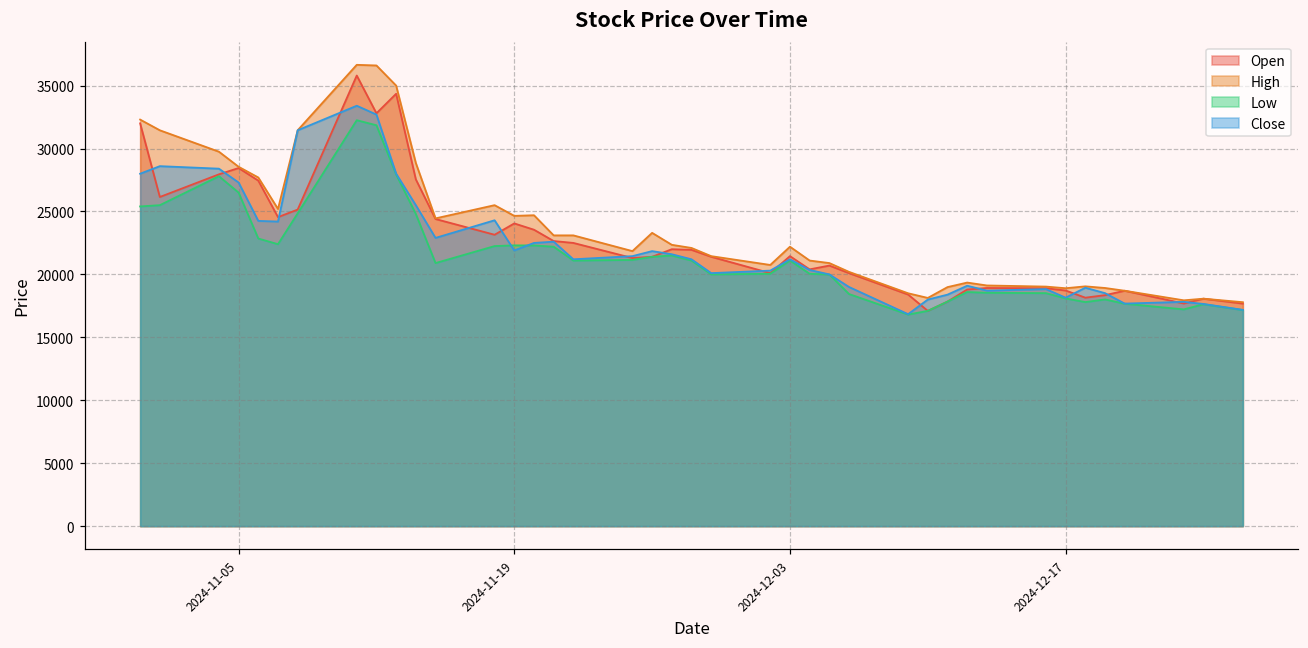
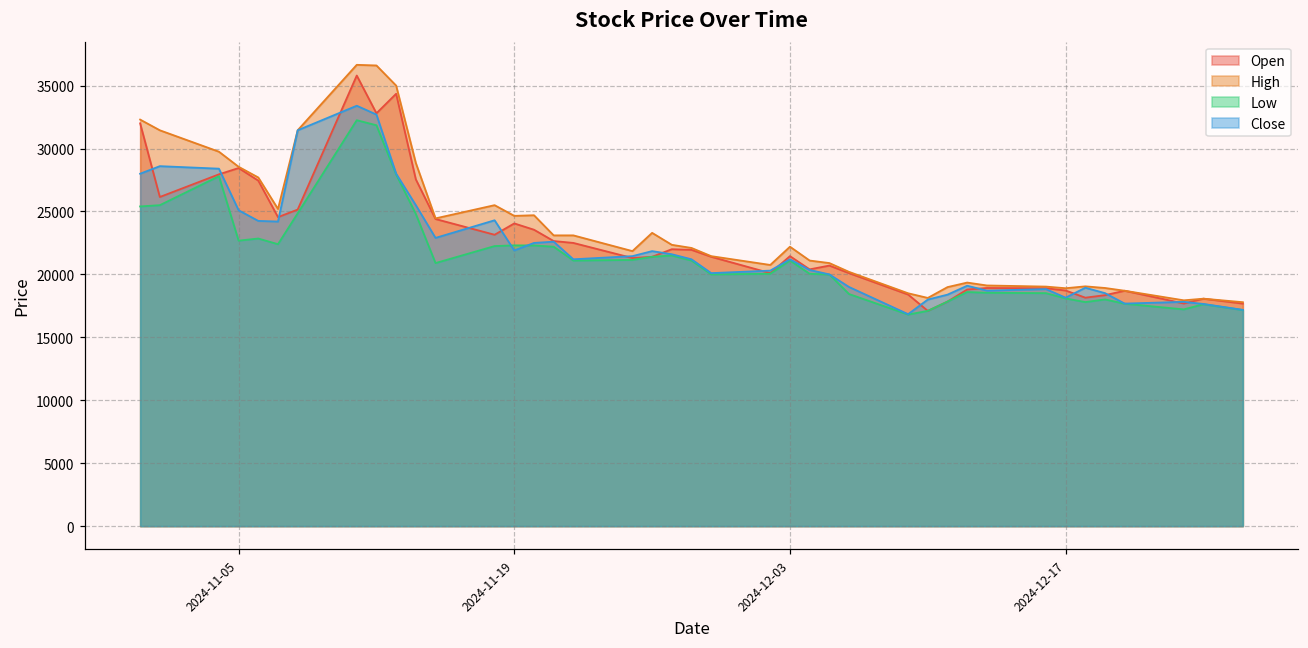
Low, 2024-11-05: 26500 -> 22700
Close, 2024-11-05: 27300 -> 25100
